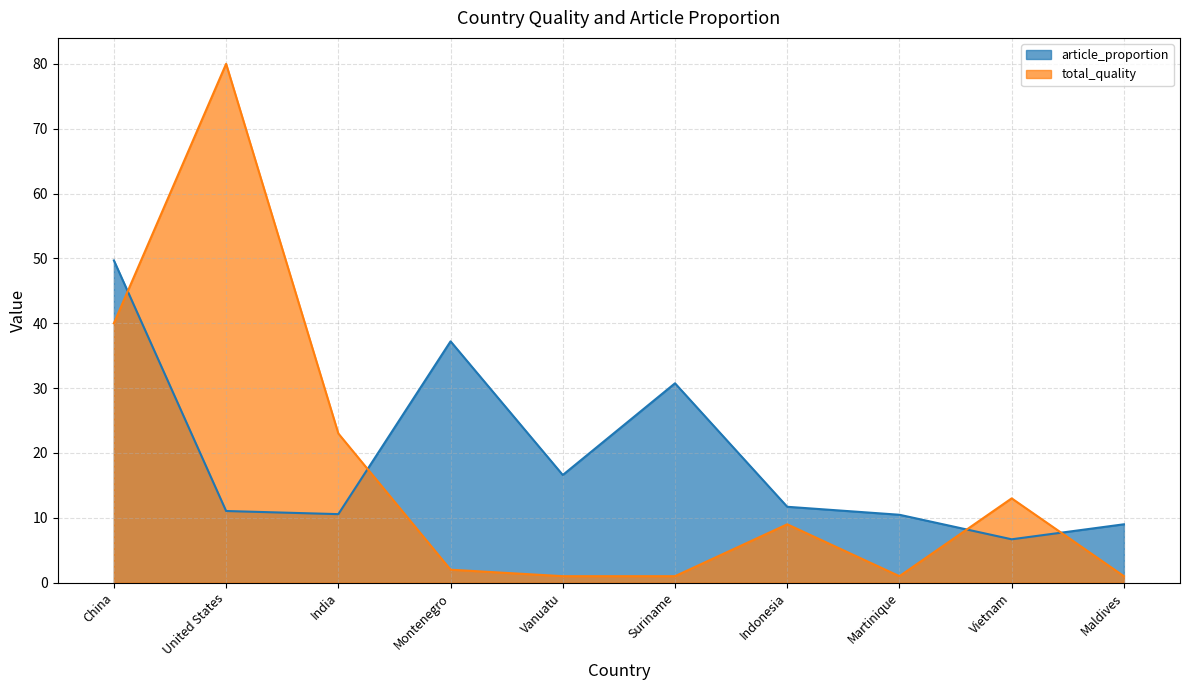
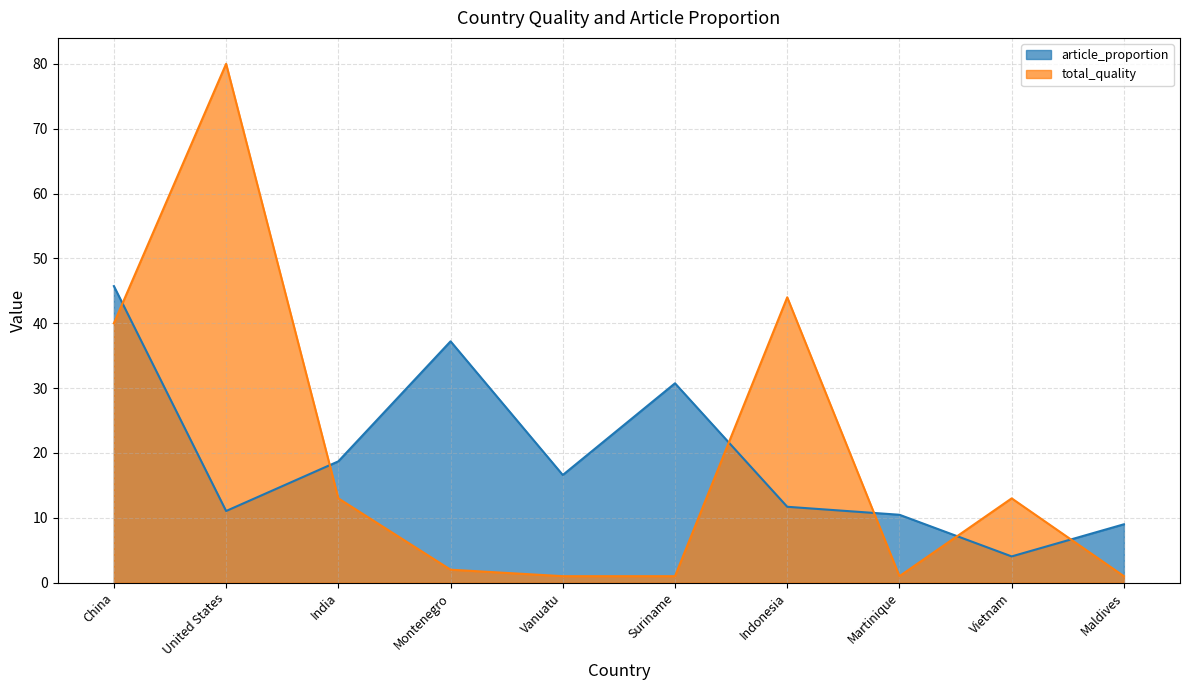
article_proportion, China: 50 -> 46
article_proportion, India: 11 -> 19
total_quality, India: 23 -> 13
total_quality, Indonesia: 9 -> 44
article_proportion, Vietnam: 7 -> 4
